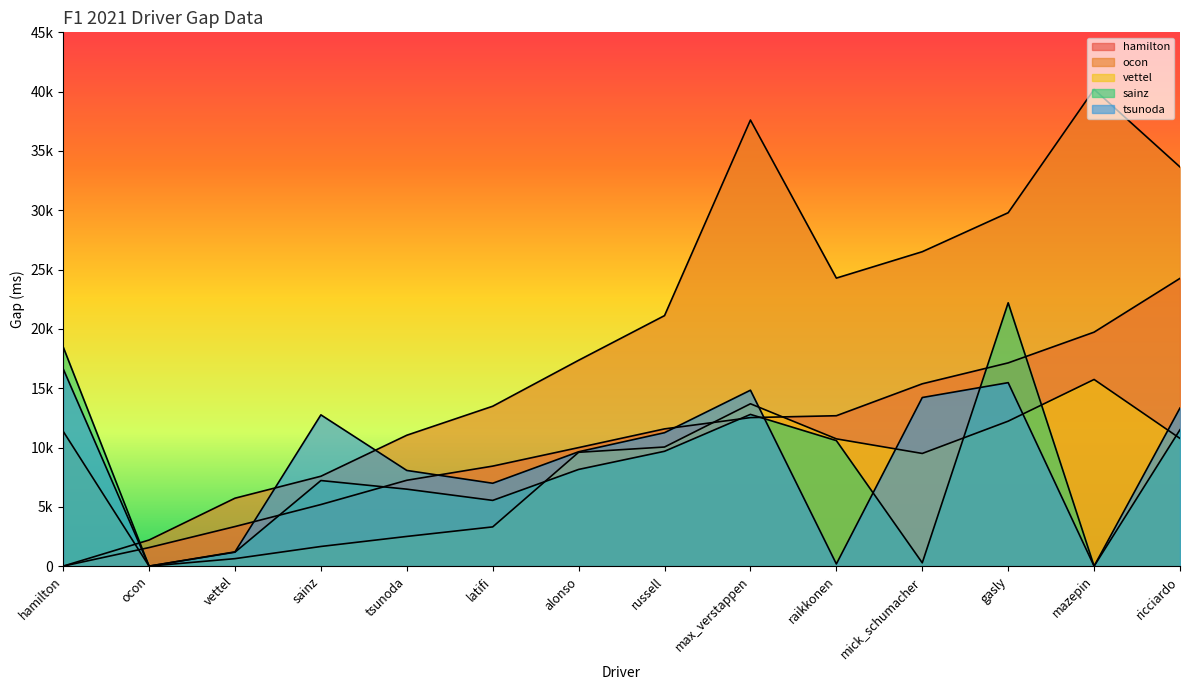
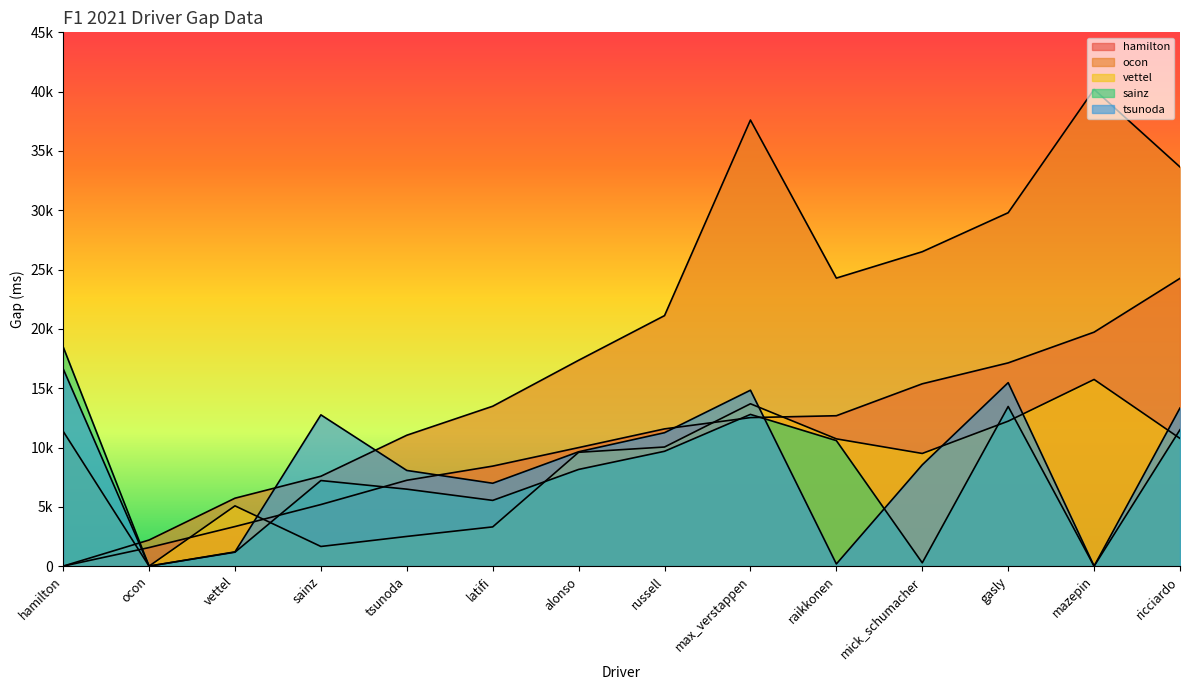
vettel, vettel: 600 -> 5100
tsunoda, mick_schumacher: 14200 -> 8500
sainz, gasly: 22200 -> 13500
